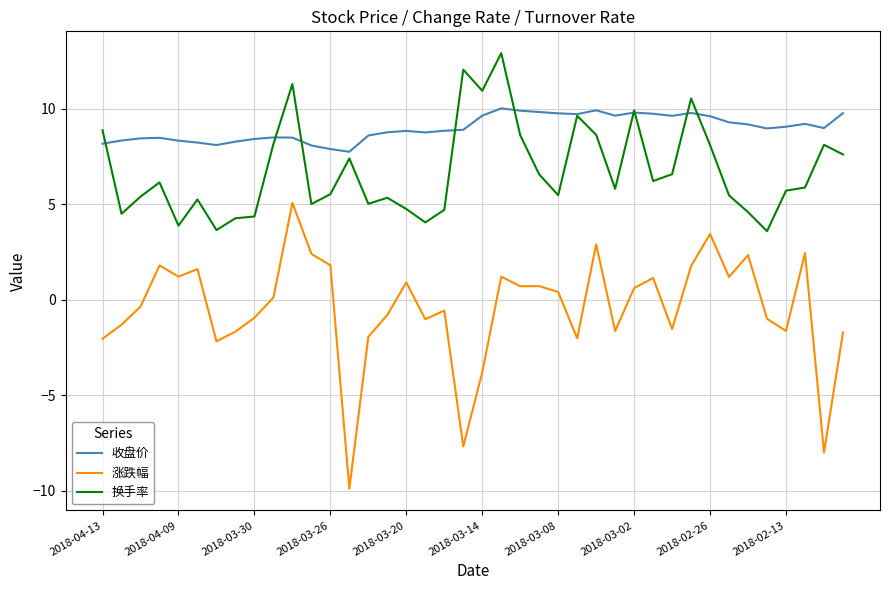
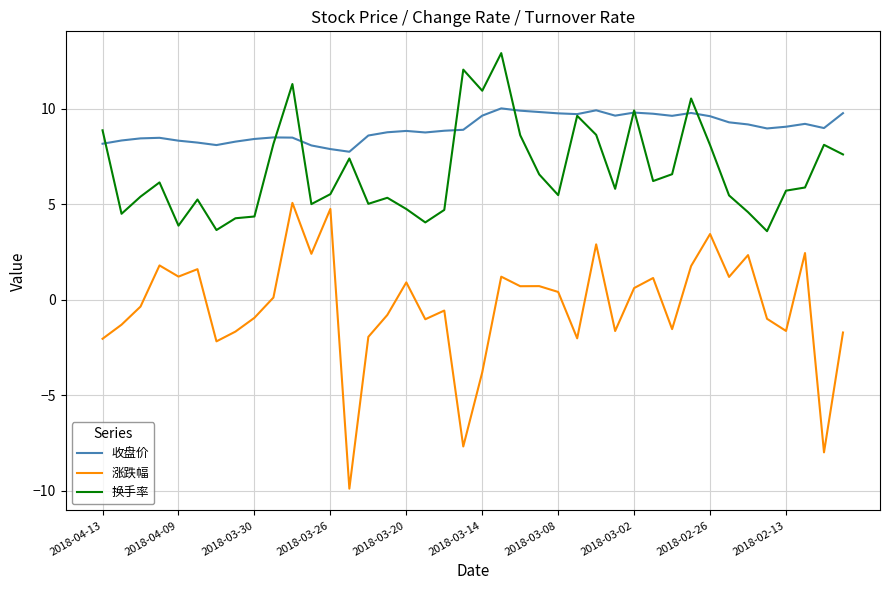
涨跌幅, 2018-03-26: 1.8 -> 4.8
